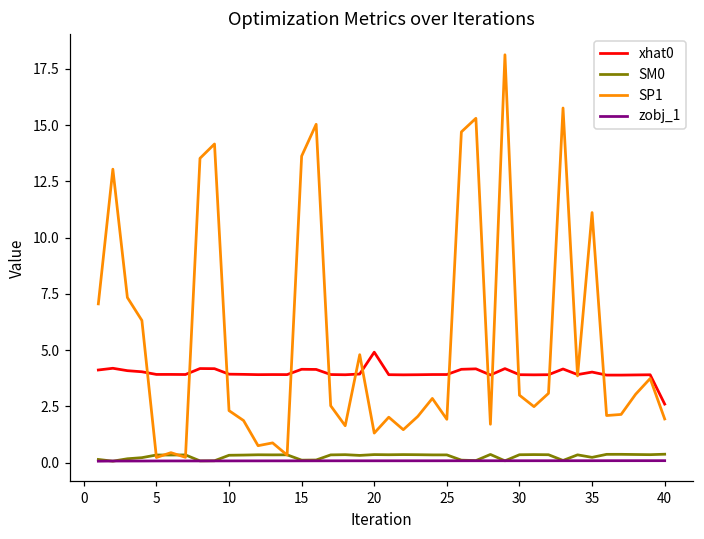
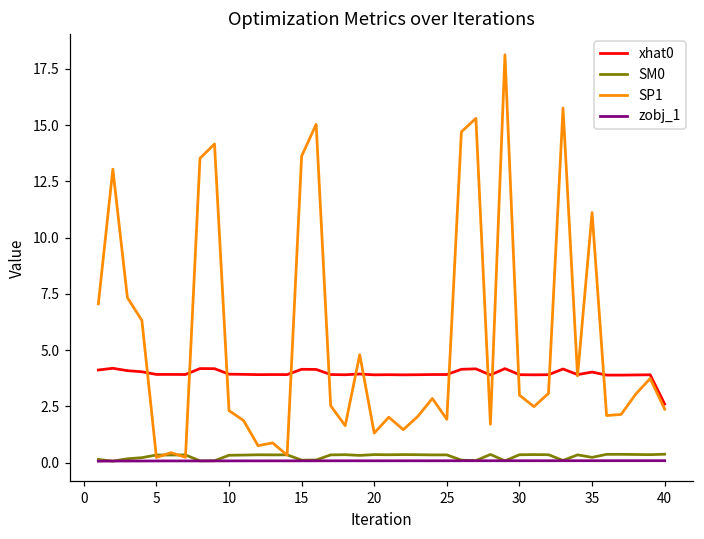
xhat0, 20: 4.9 -> 3.9
SP1, 40: 1.9 -> 2.4
